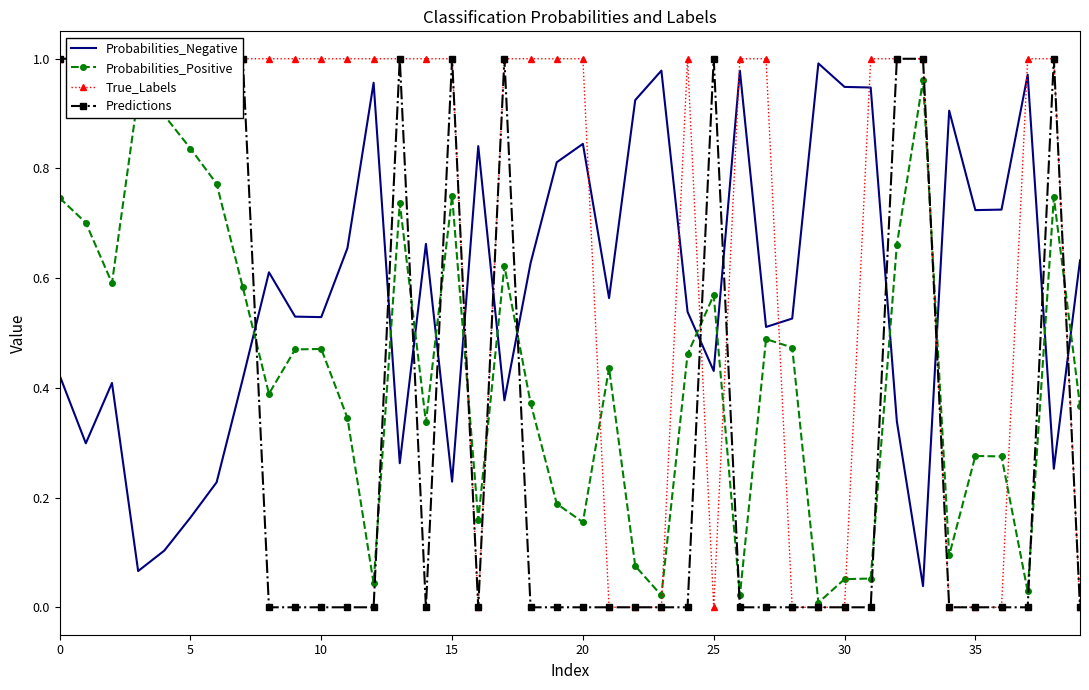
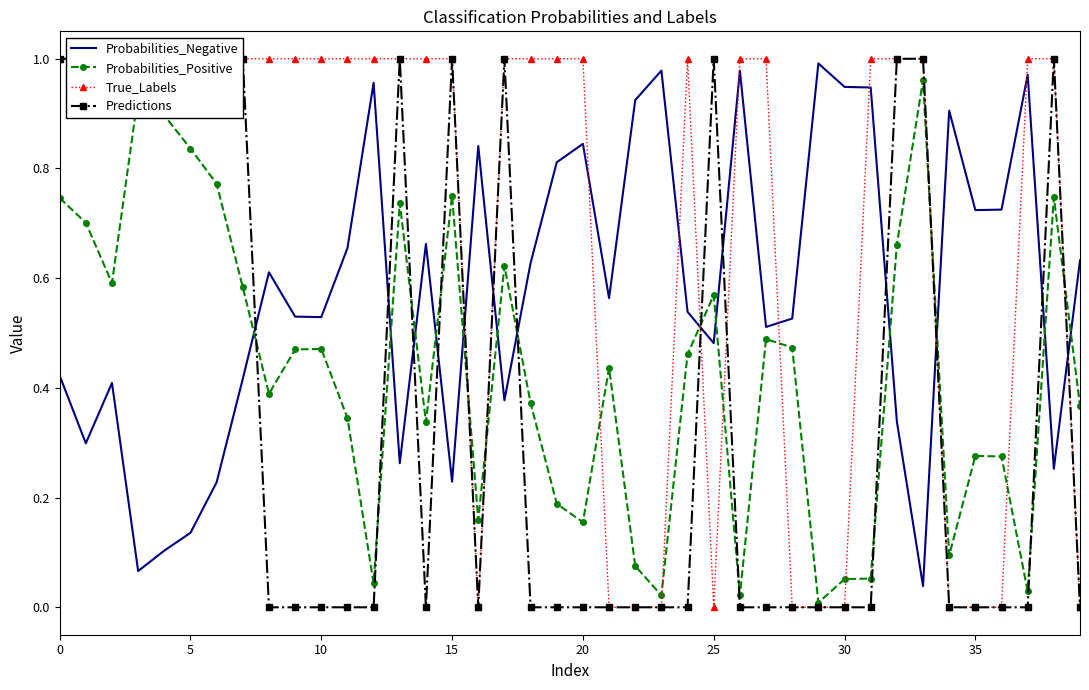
Probabilities_Negative, 5: 0.16 -> 0.14
Probabilities_Negative, 25: 0.43 -> 0.48
